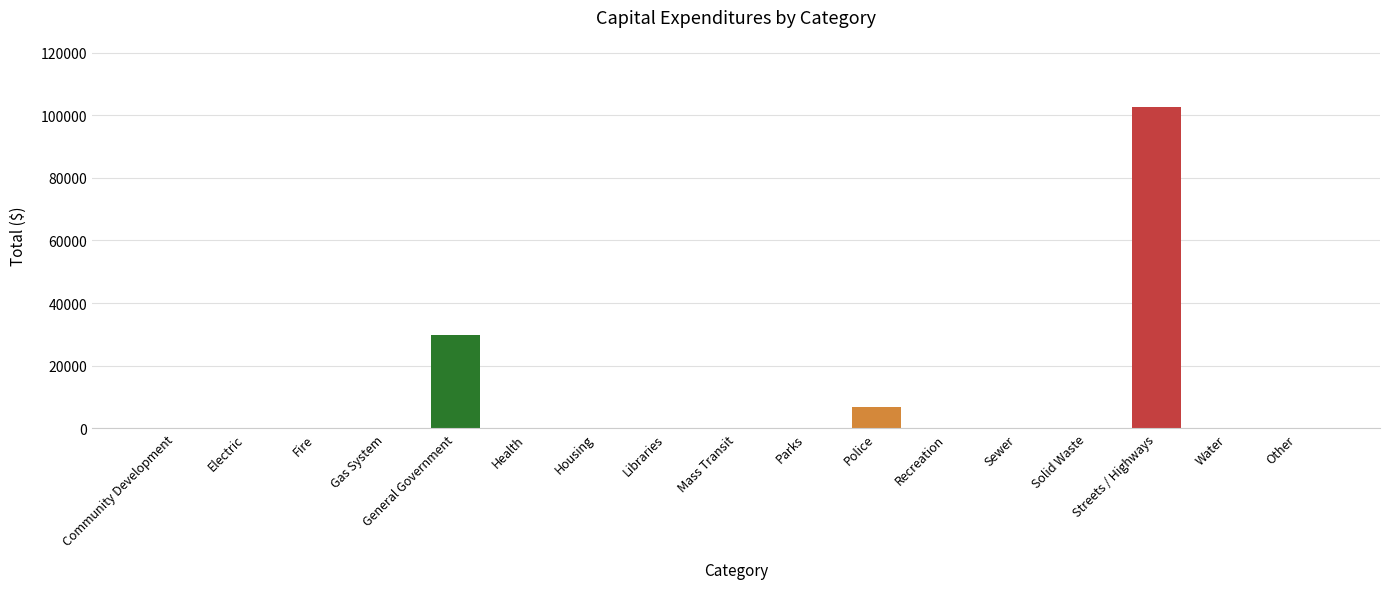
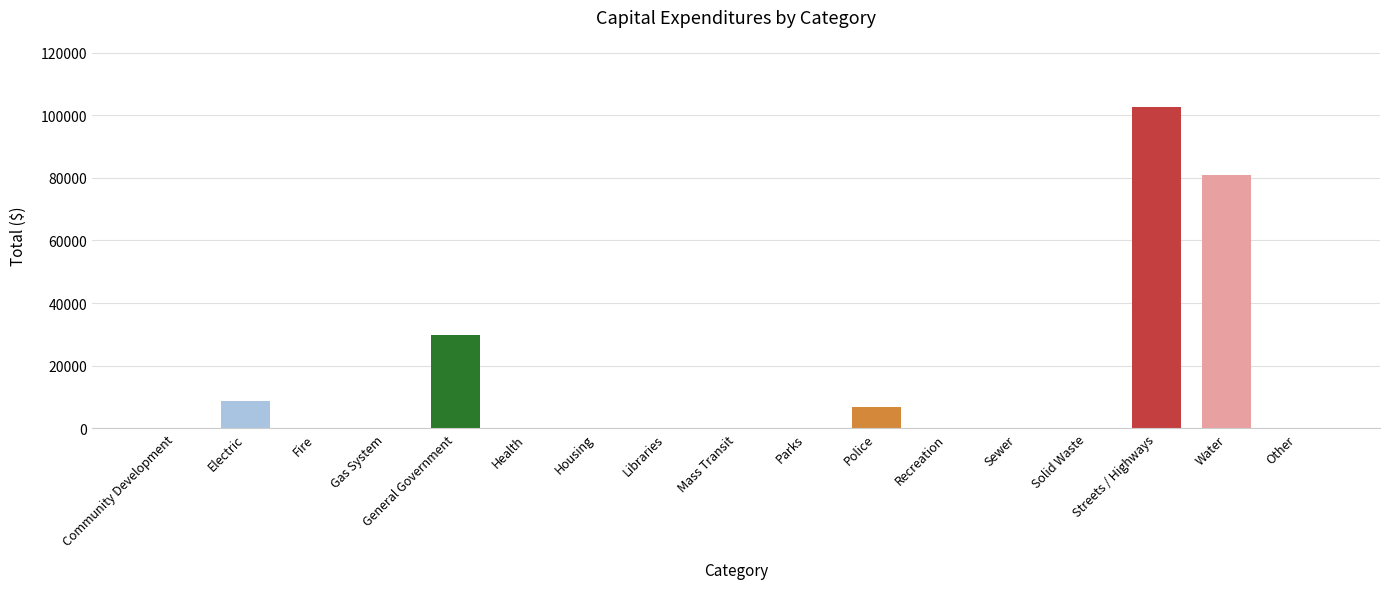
Electric: 0 -> 9000
Water: 0 -> 81000
